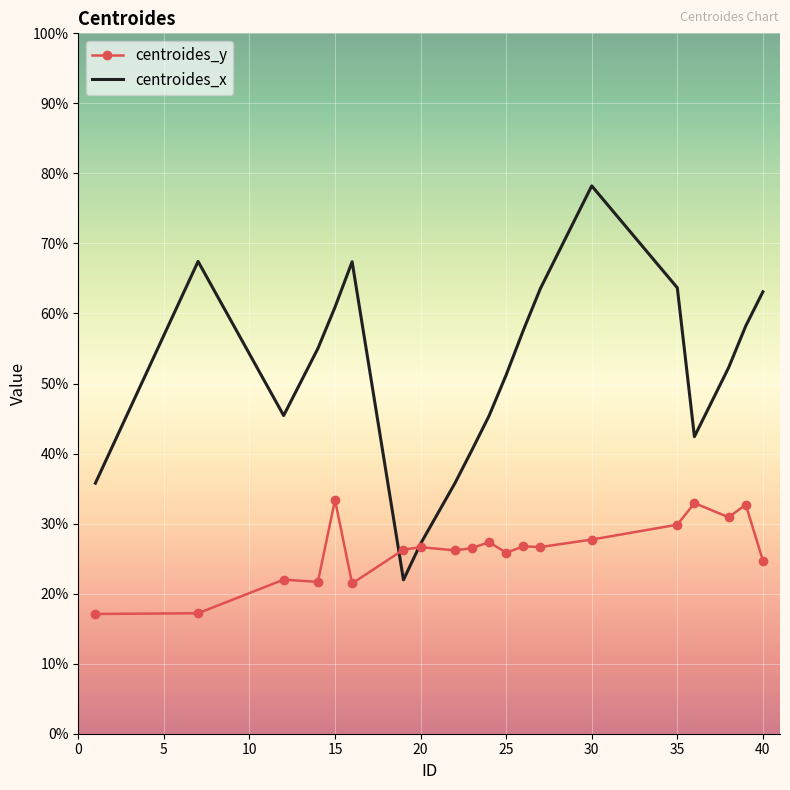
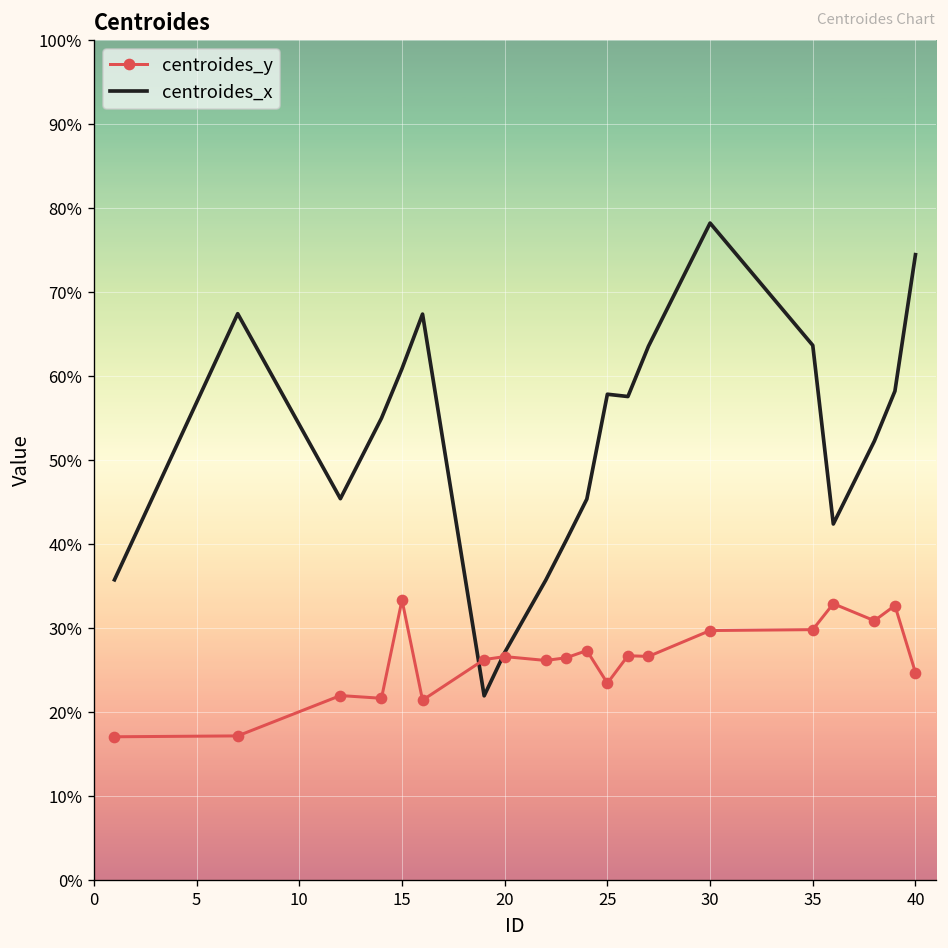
centroides_y, 25: 26% -> 23%
centroides_x, 25: 51% -> 58%
centroides_y, 30: 28% -> 30%
centroides_x, 40: 63% -> 74%
